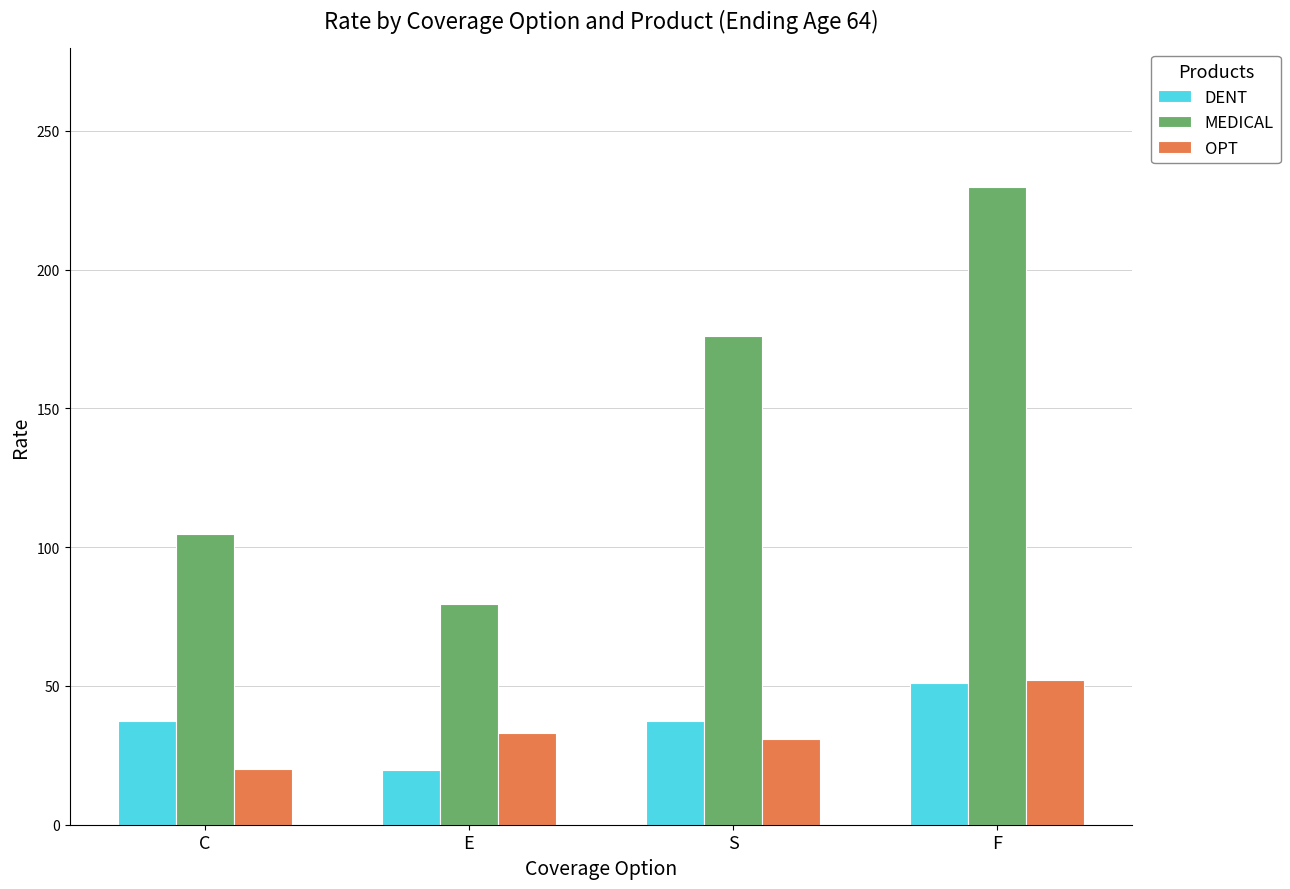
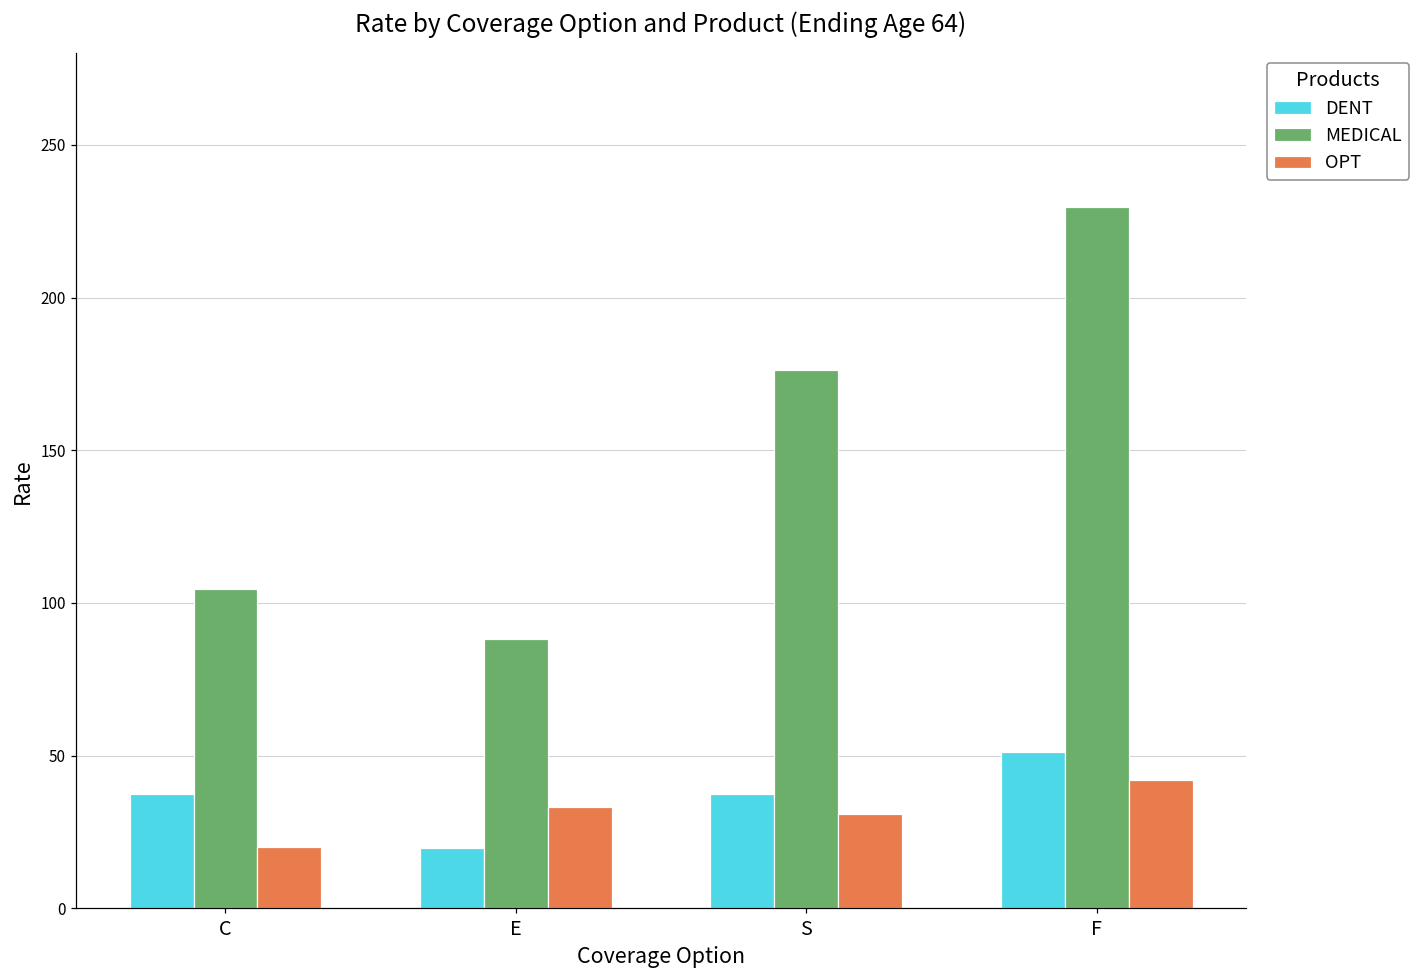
MEDICAL, E: 79 -> 88
OPT, F: 52 -> 42
